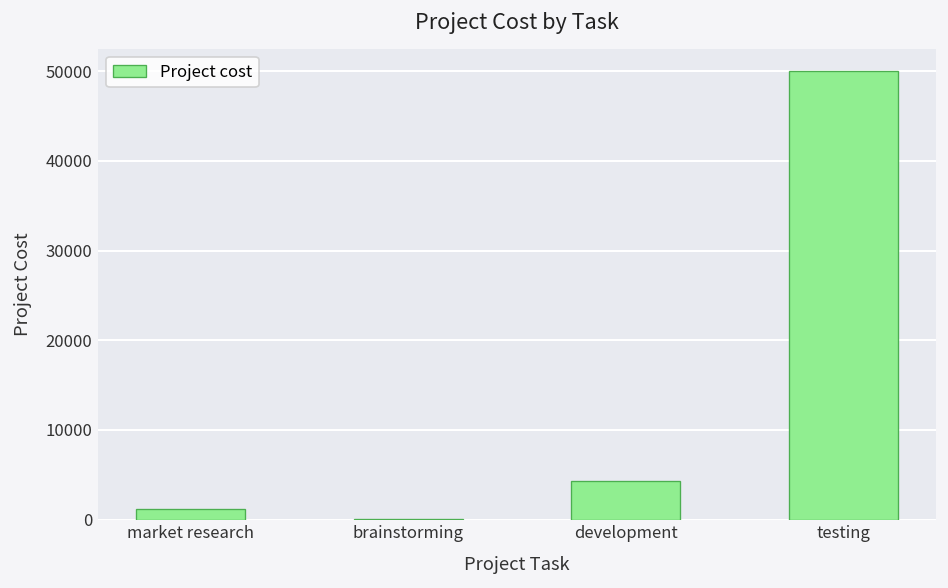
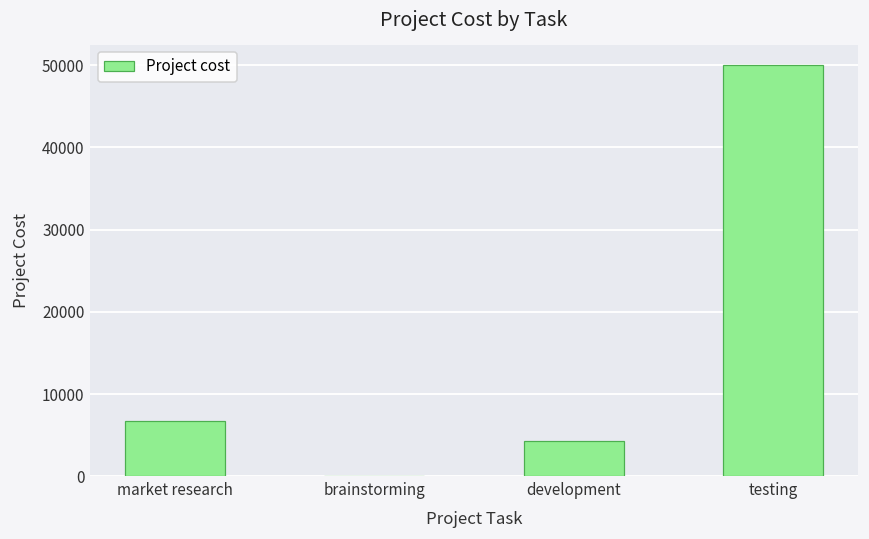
market research: 1000 -> 7000
